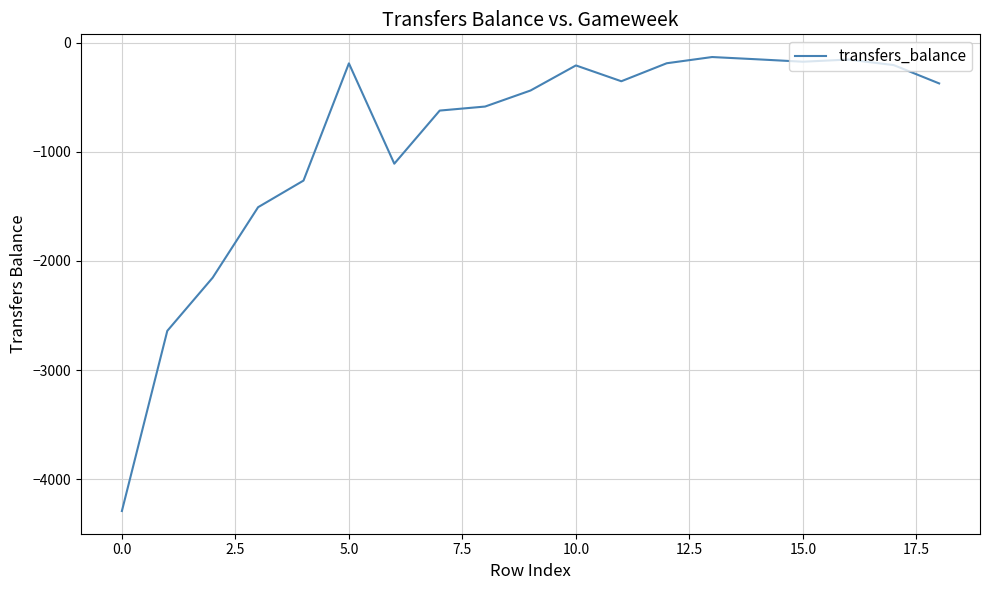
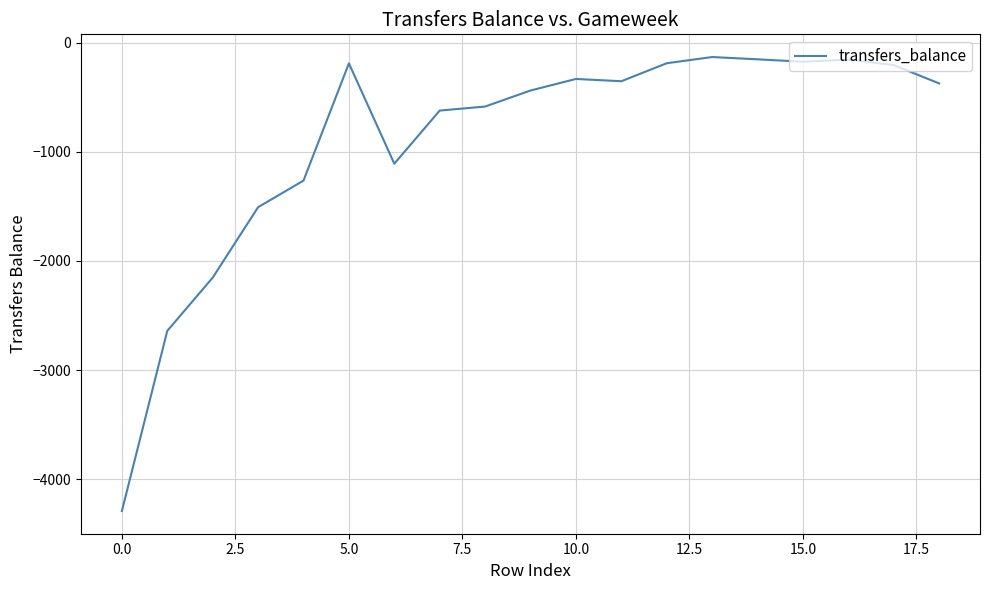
10.0: -210 -> -330
